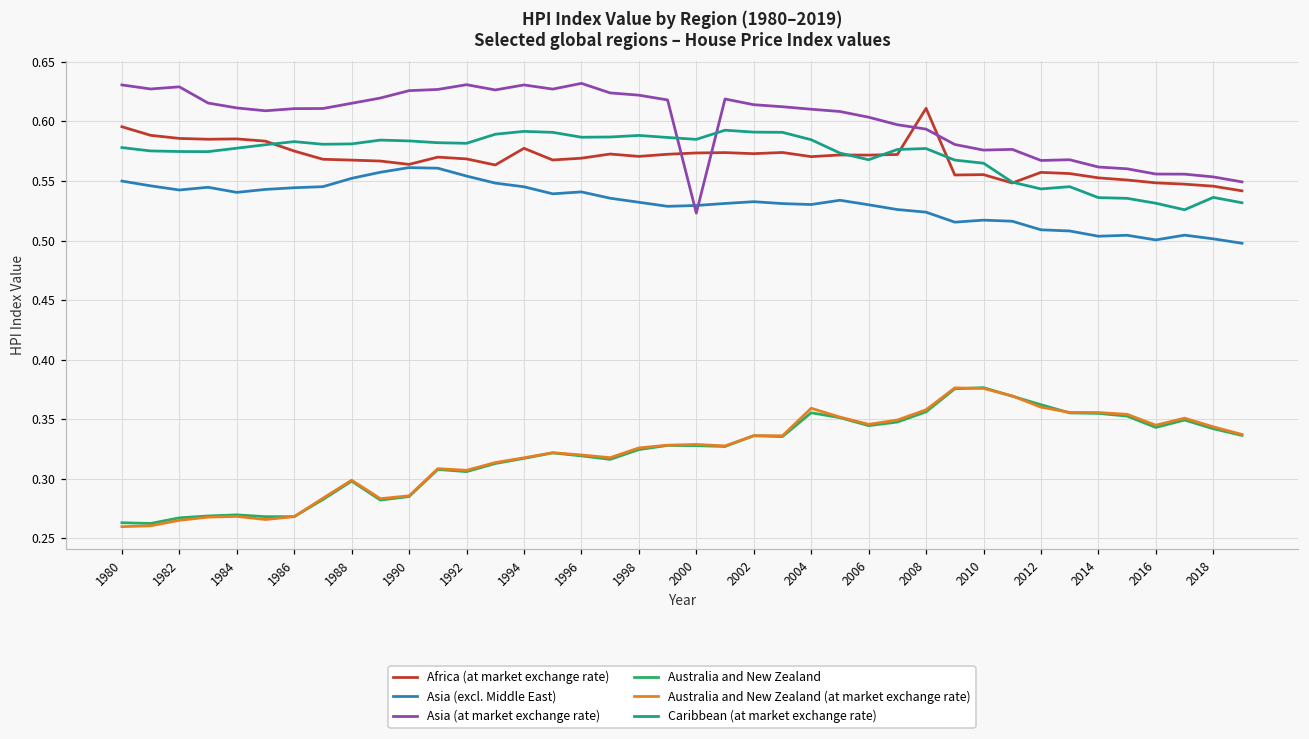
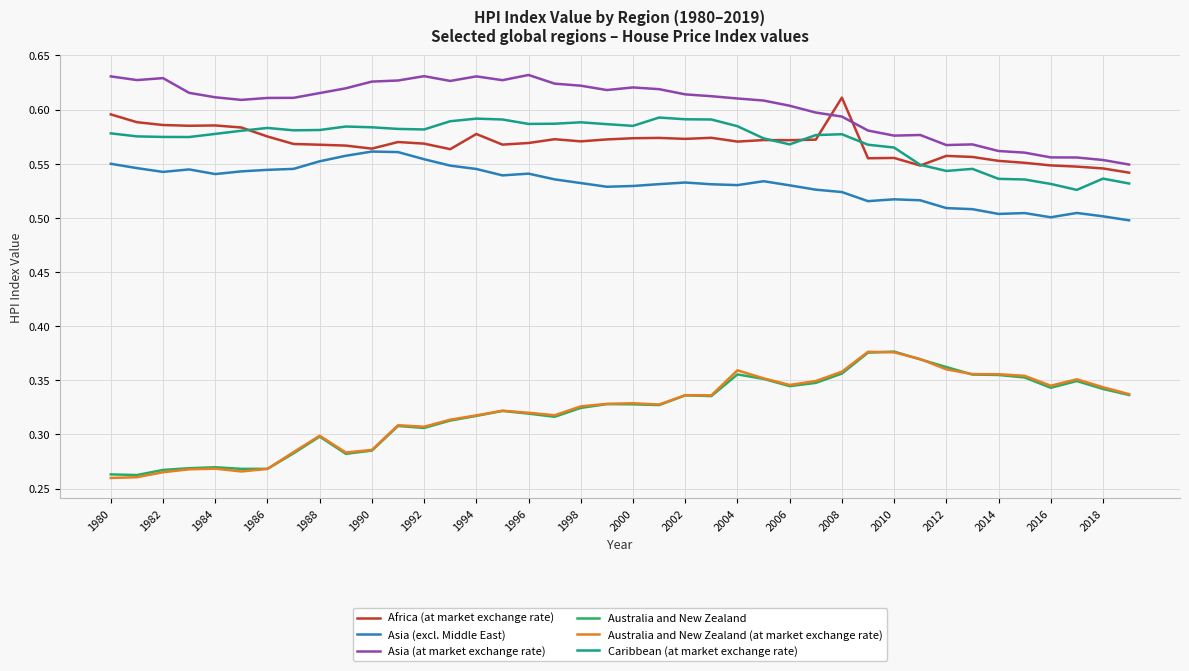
Asia (at market exchange rate), 2000: 0.523 -> 0.620
